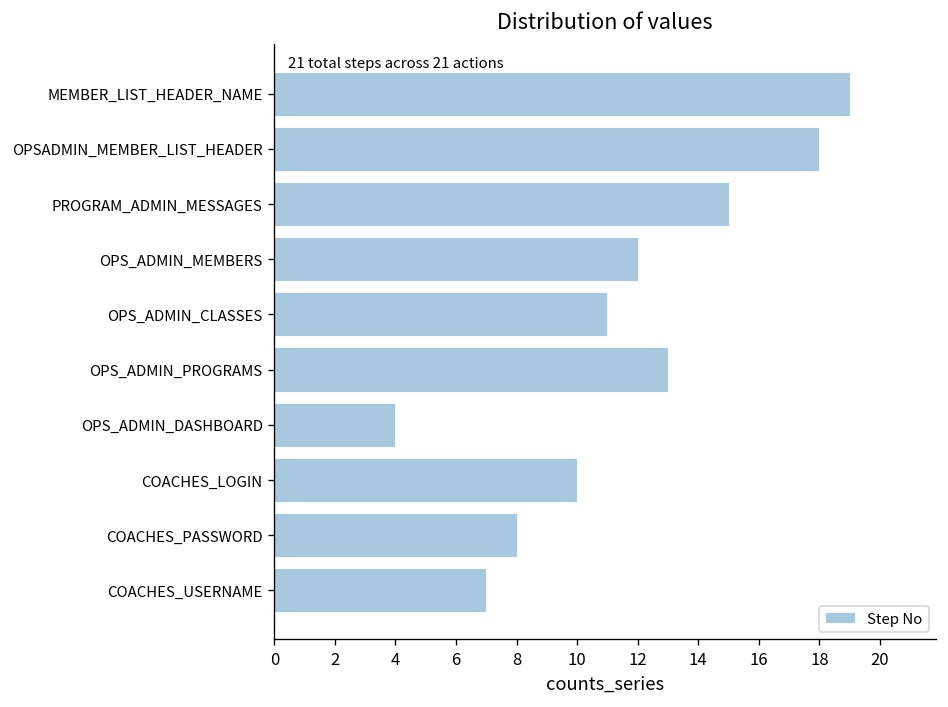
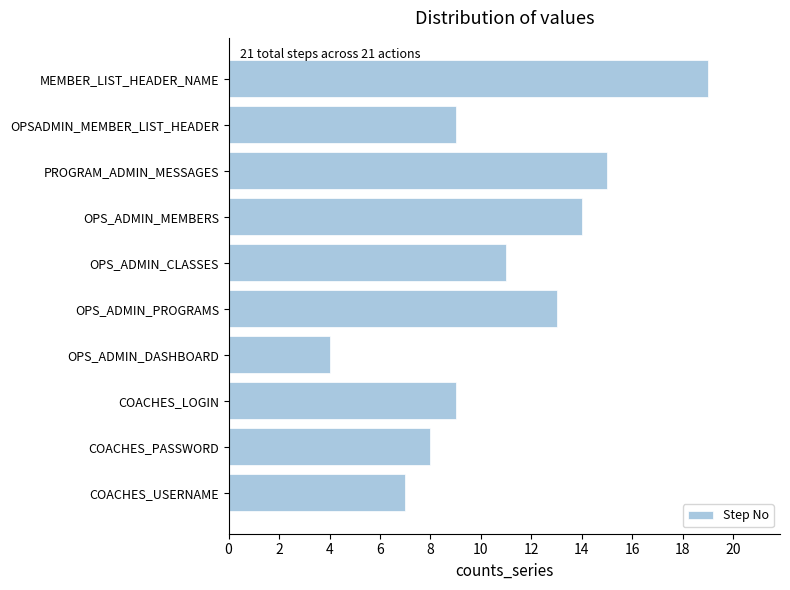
OPSADMIN_MEMBER_LIST_HEADER: 18 -> 9
OPS_ADMIN_MEMBERS: 12 -> 14
COACHES_LOGIN: 10 -> 9
